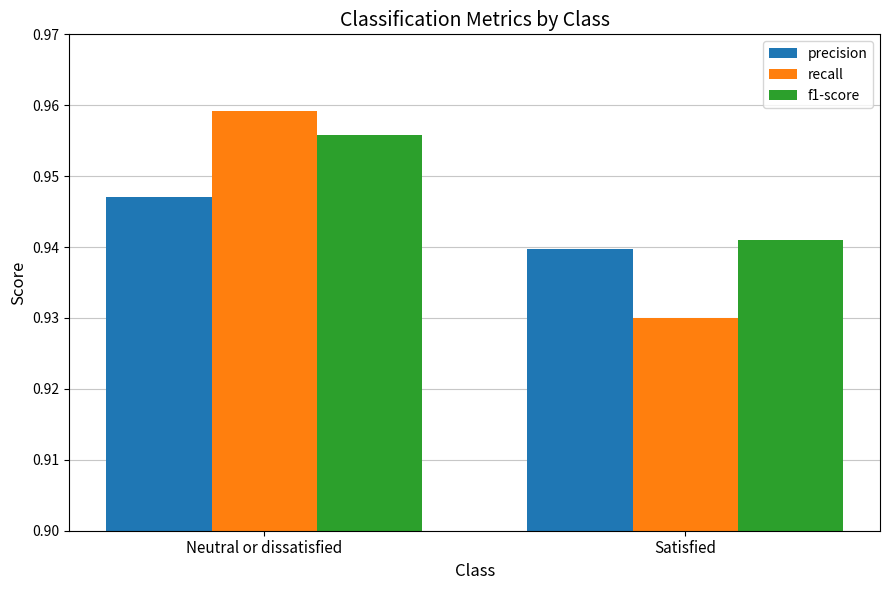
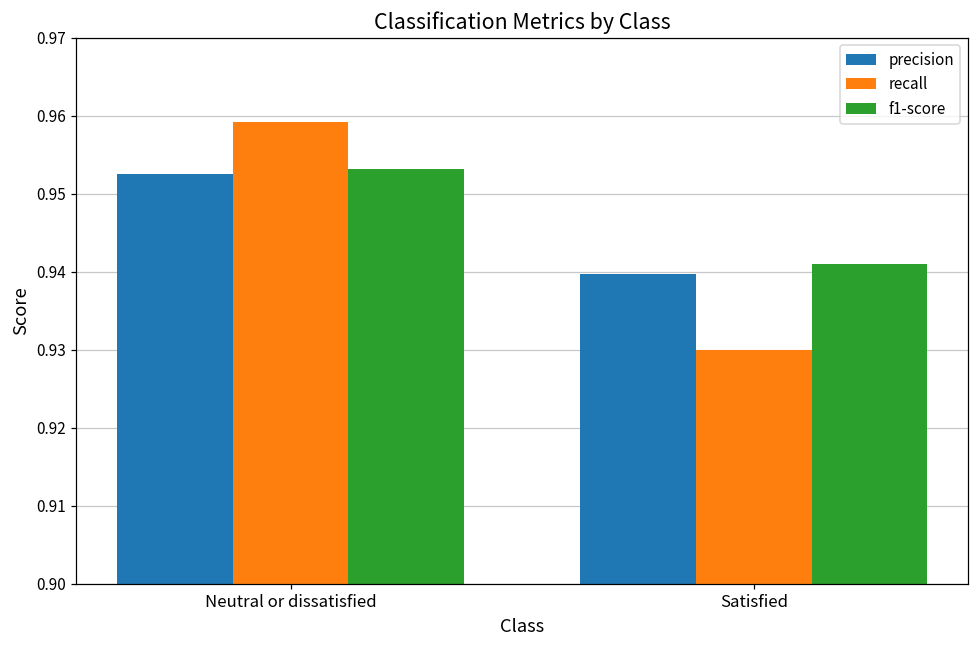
precision, Neutral or dissatisfied: 0.947 -> 0.953
f1-score, Neutral or dissatisfied: 0.956 -> 0.953
